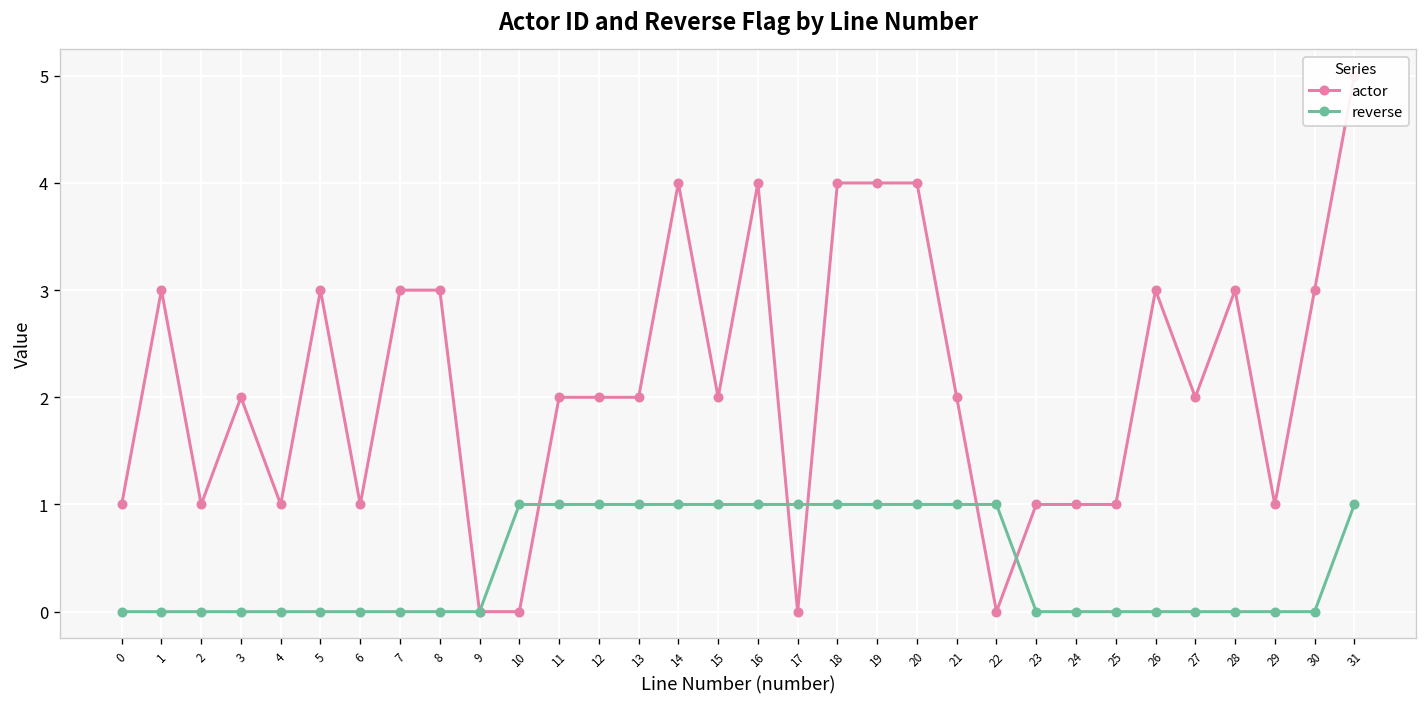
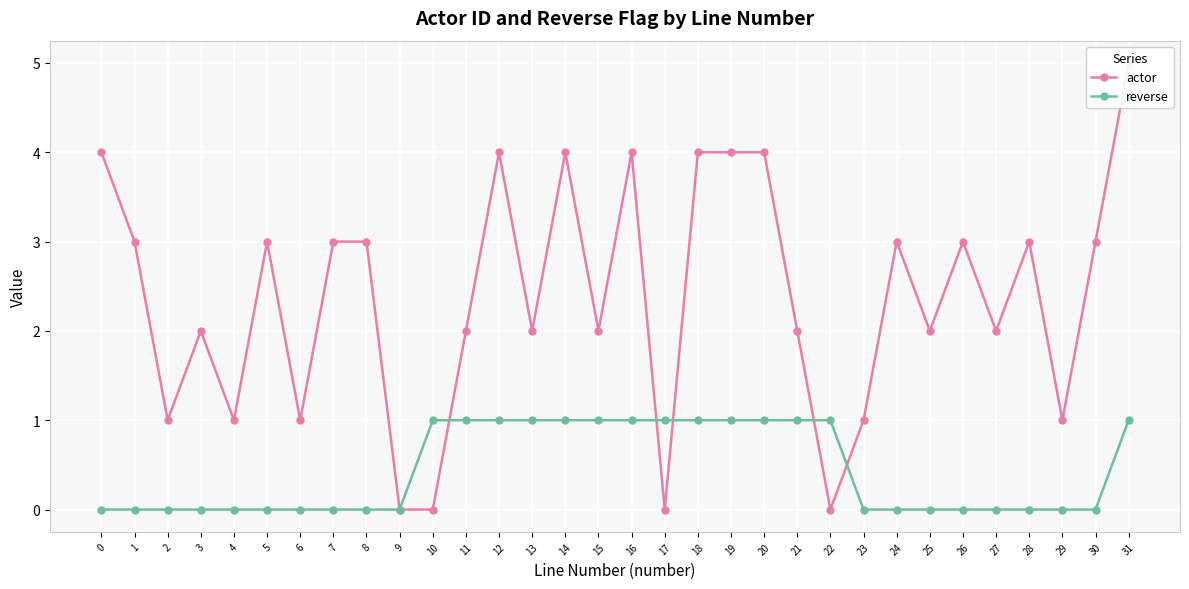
actor, 0: 1 -> 4
actor, 12: 2 -> 4
actor, 24: 1 -> 3
actor, 25: 1 -> 2
